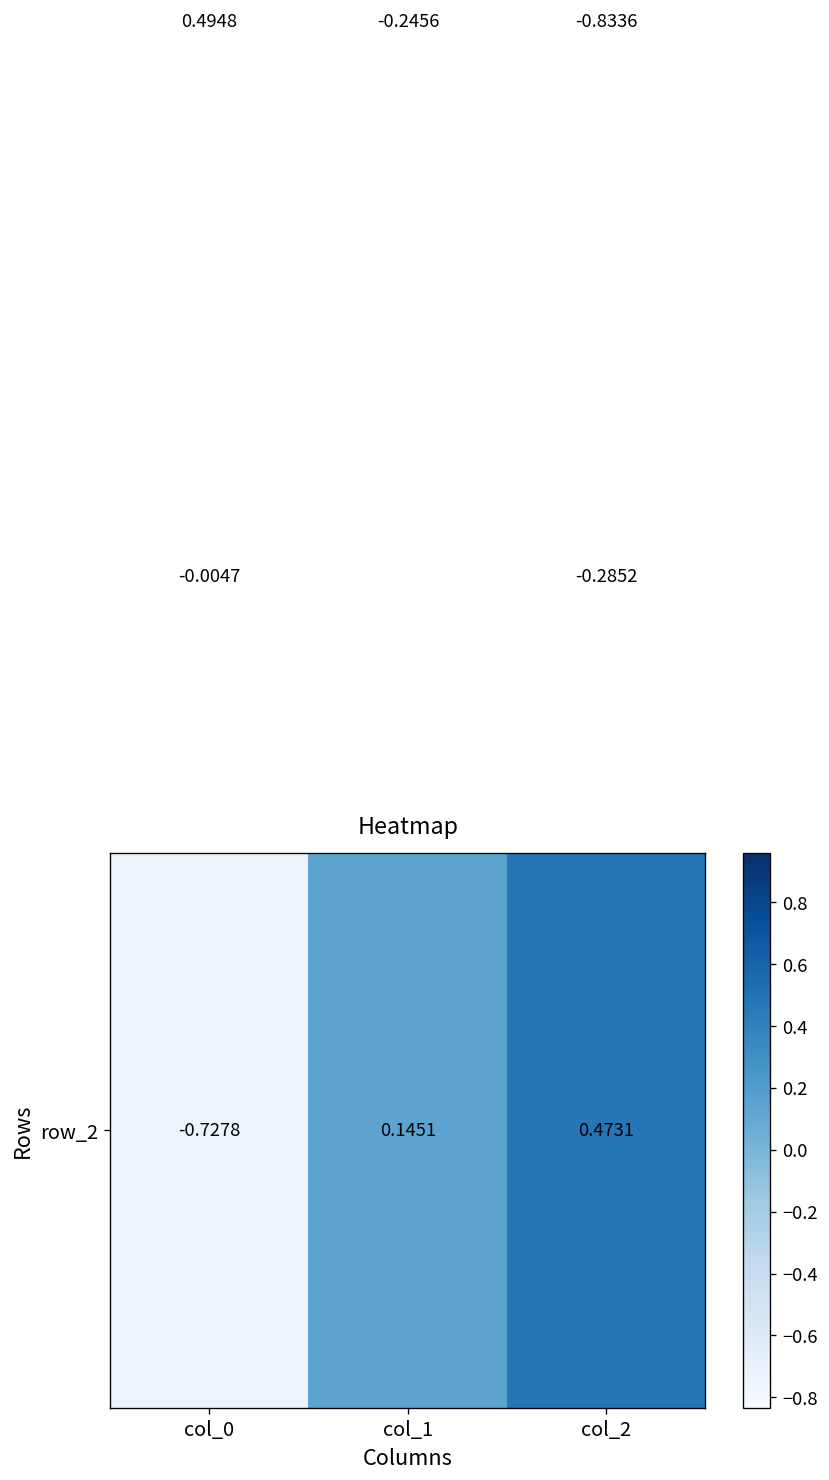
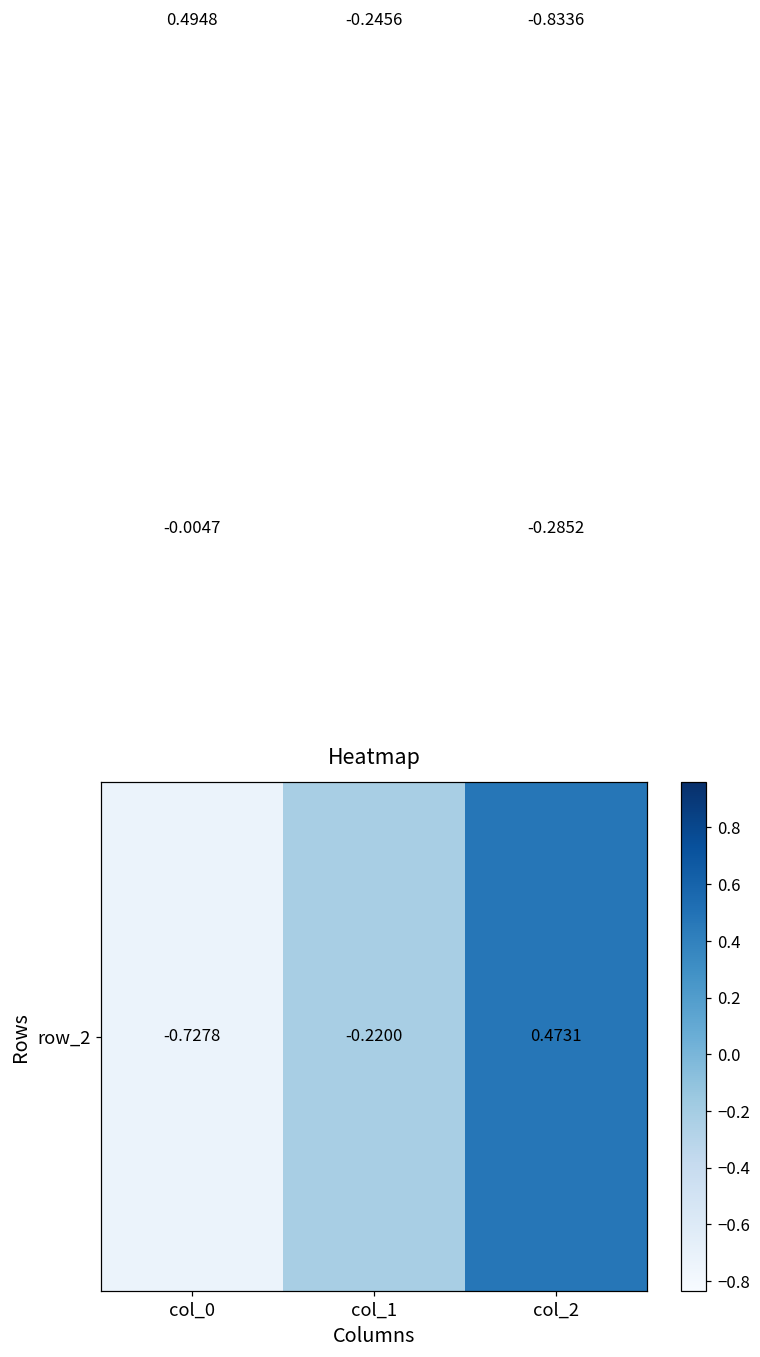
row_2, col_1: 0.1451 -> -0.2200
